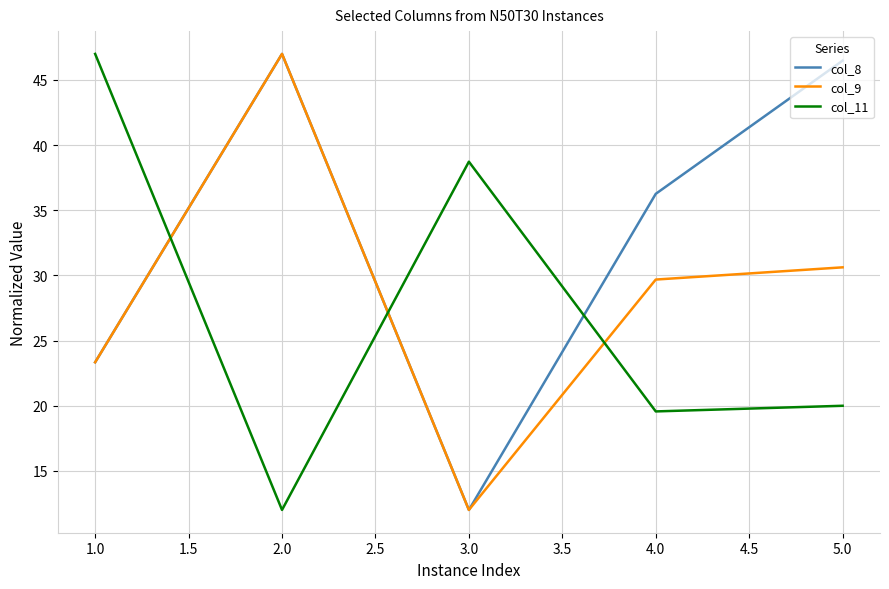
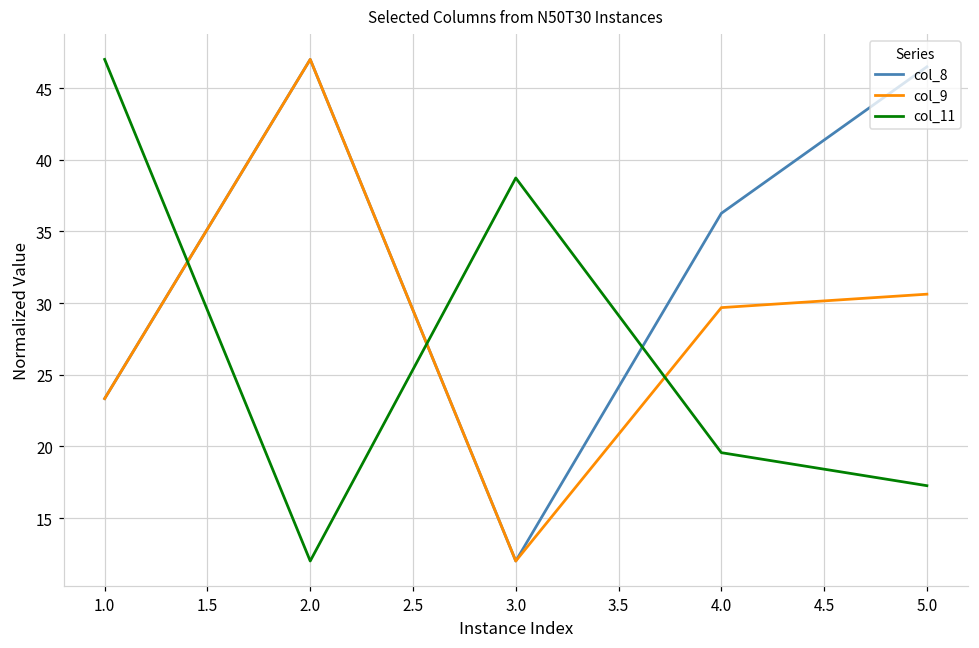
col_11, 5.0: 20.0 -> 17.3
